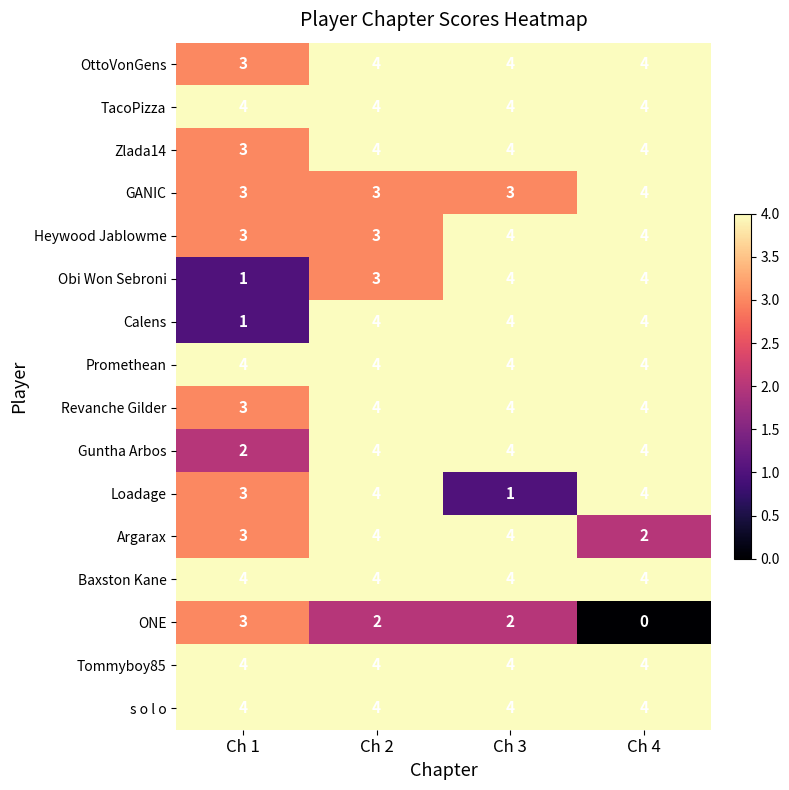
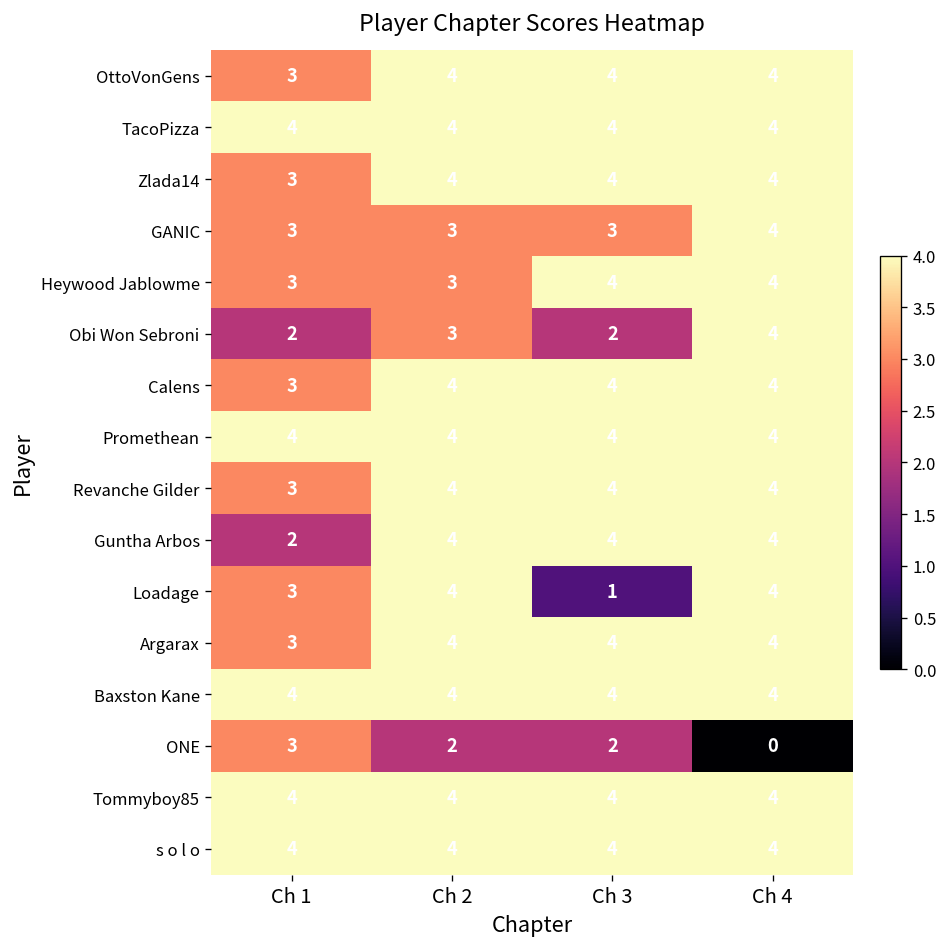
Obi Won Sebroni, Ch 1: 1 -> 2
Obi Won Sebroni, Ch 3: 4 -> 2
Calens, Ch 1: 1 -> 3
Argarax, Ch 4: 2 -> 4
